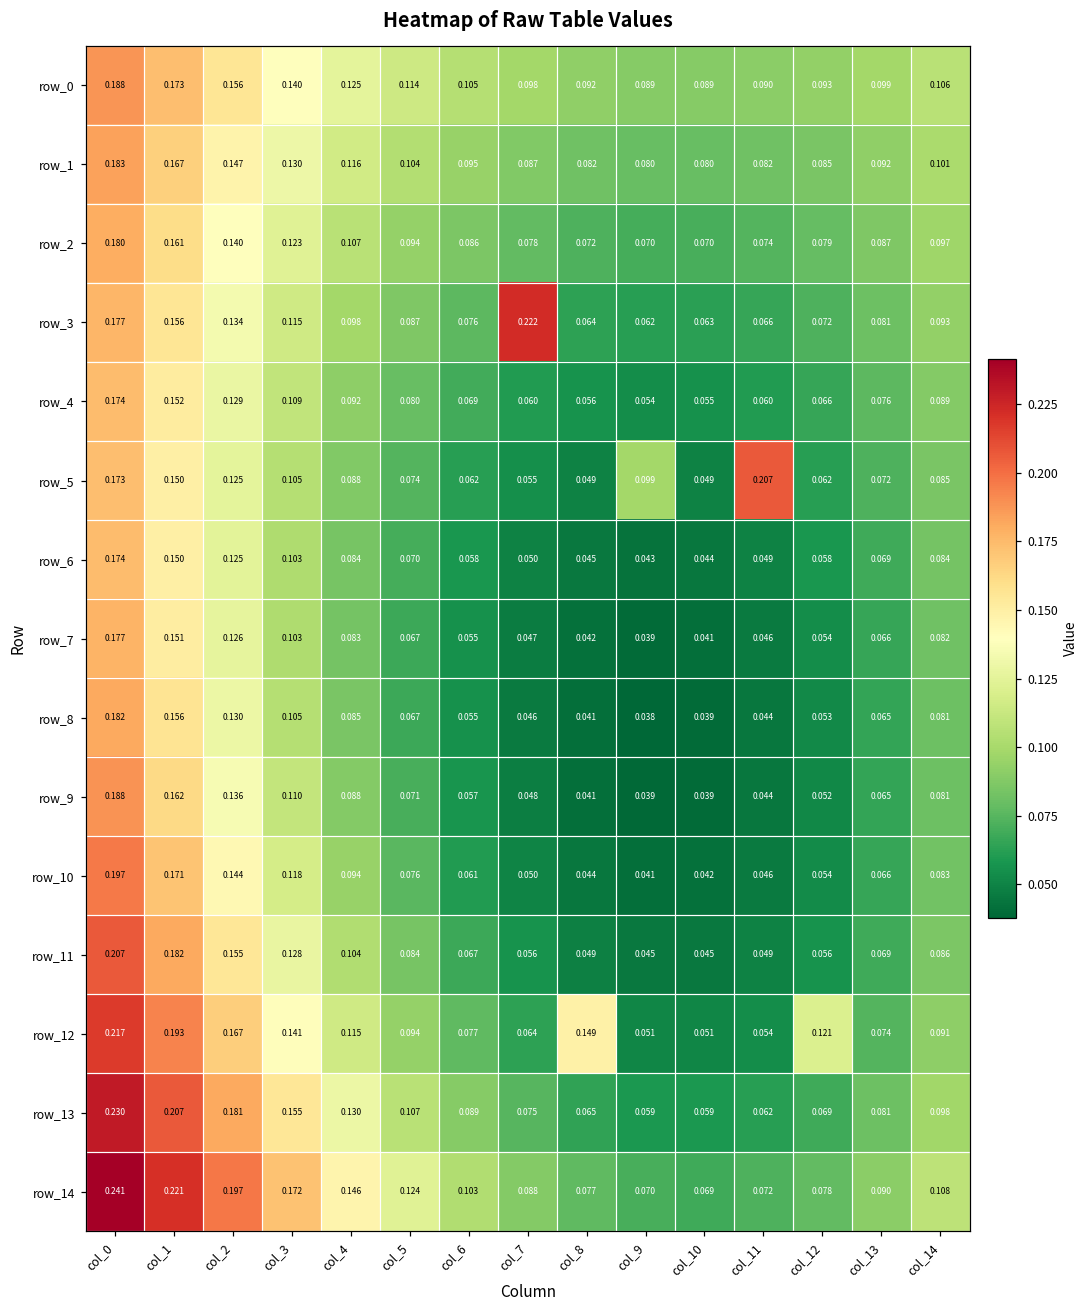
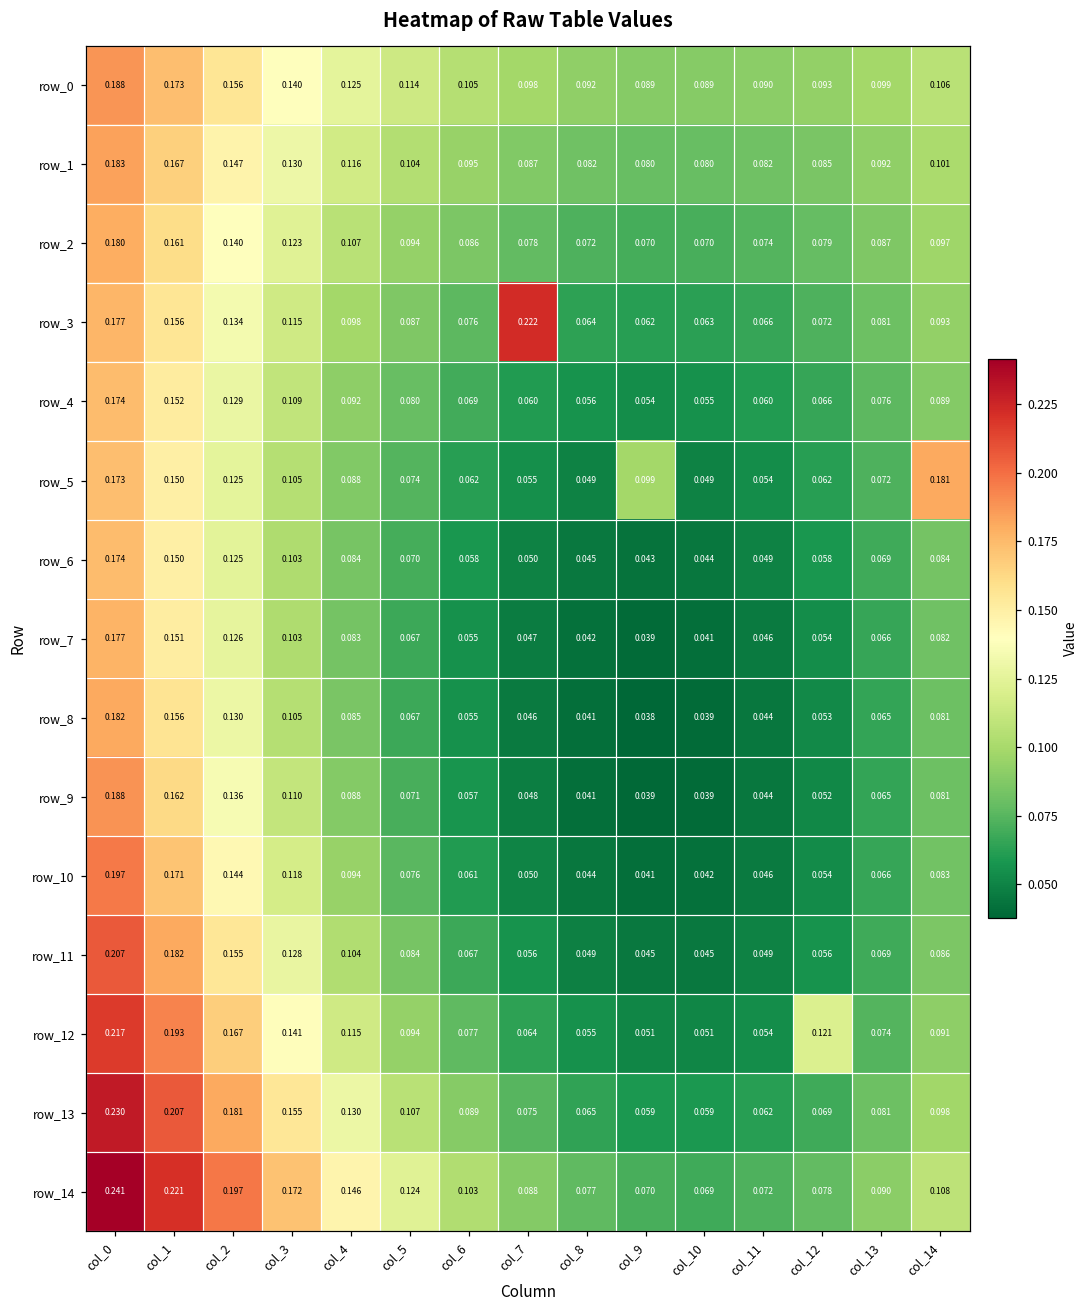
row_5, col_11: 0.207 -> 0.054
row_5, col_14: 0.085 -> 0.181
row_12, col_8: 0.149 -> 0.055
